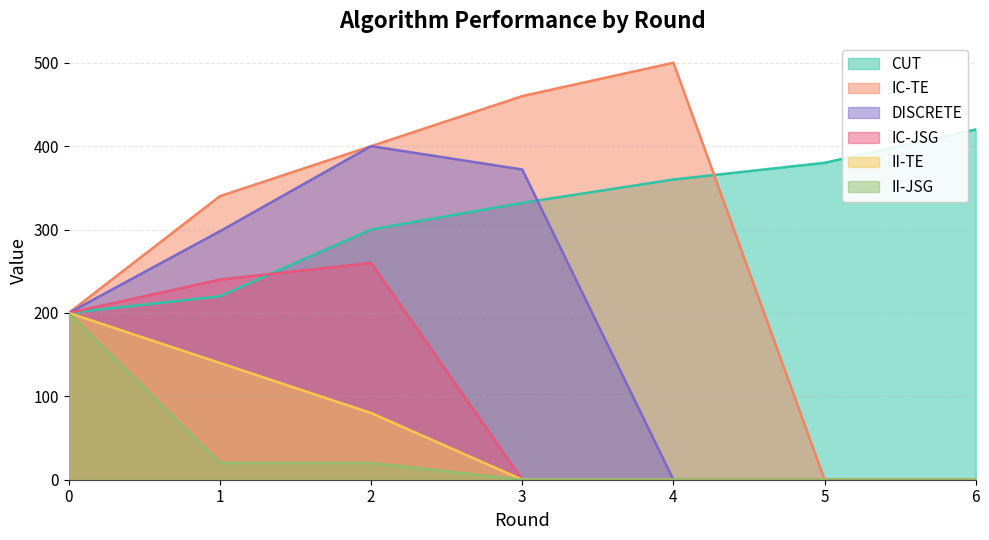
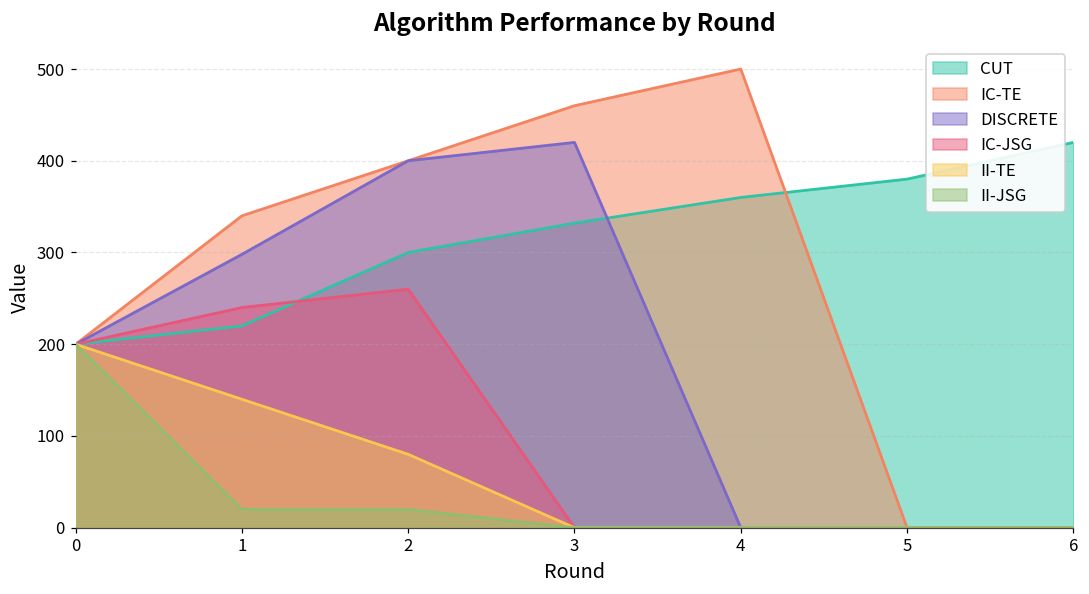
DISCRETE, 3: 370 -> 420
